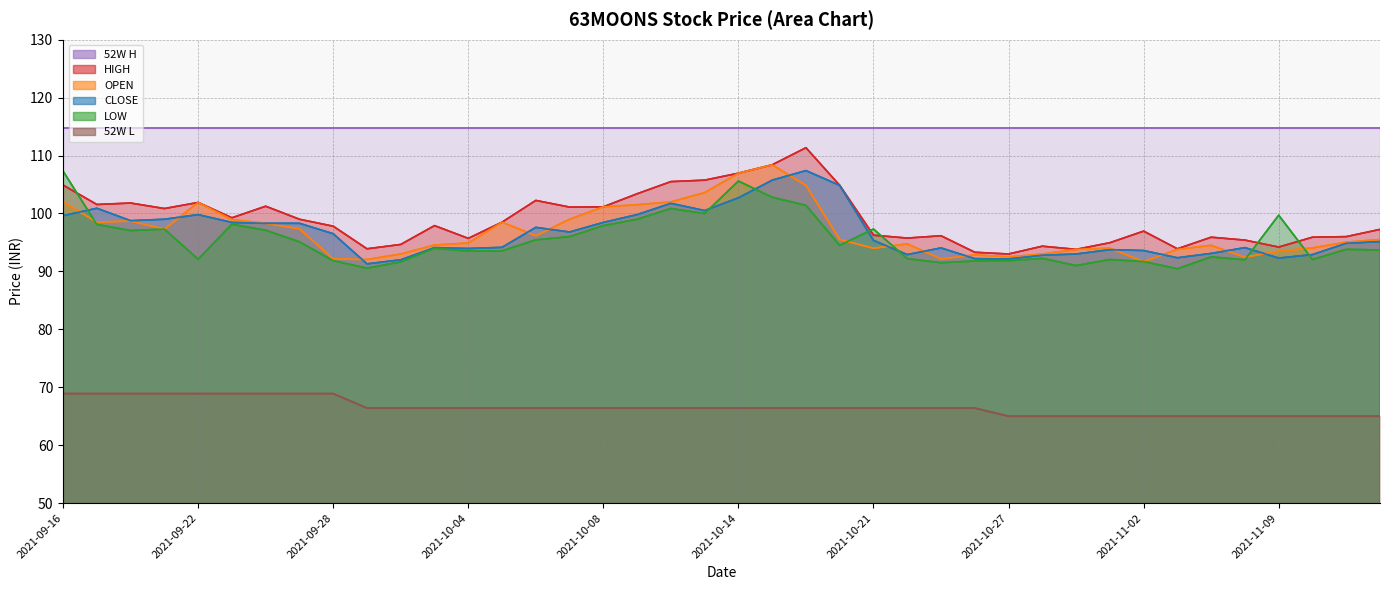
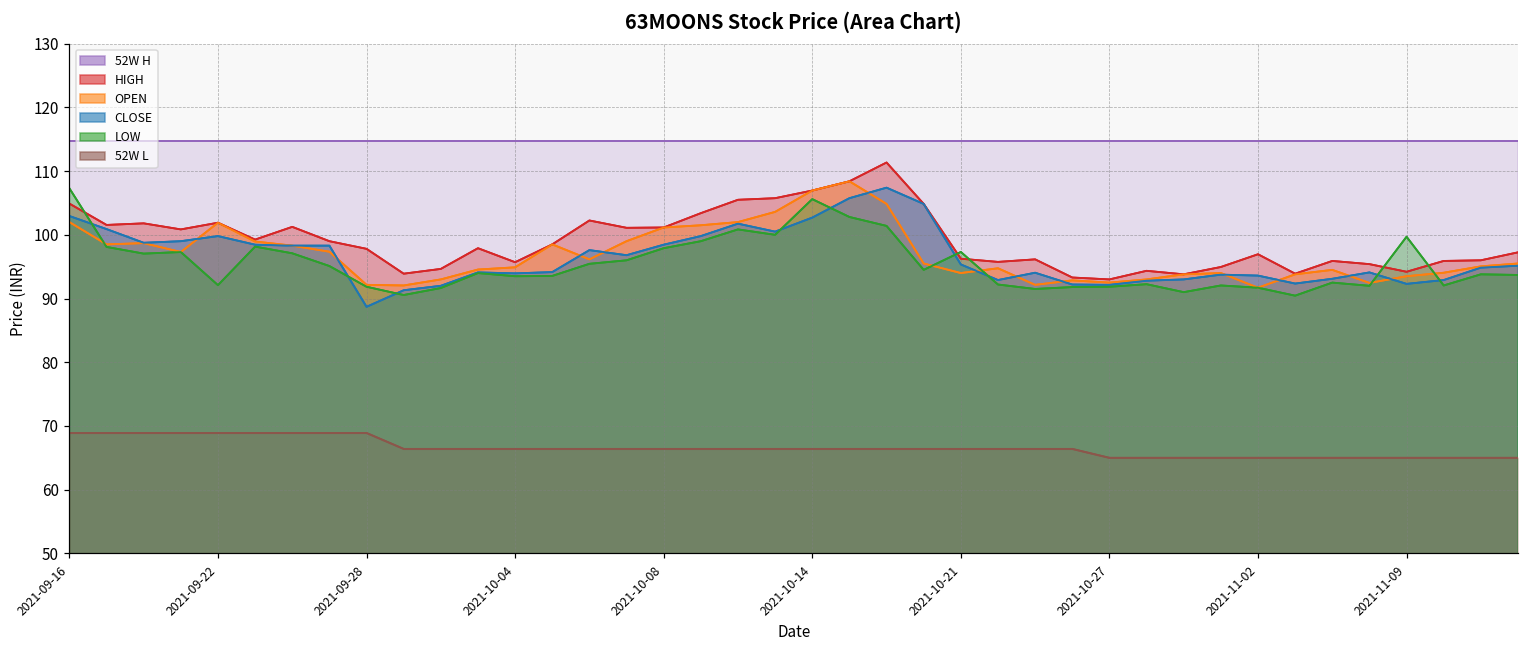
CLOSE, 2021-09-16: 100 -> 103
CLOSE, 2021-09-28: 97 -> 89
